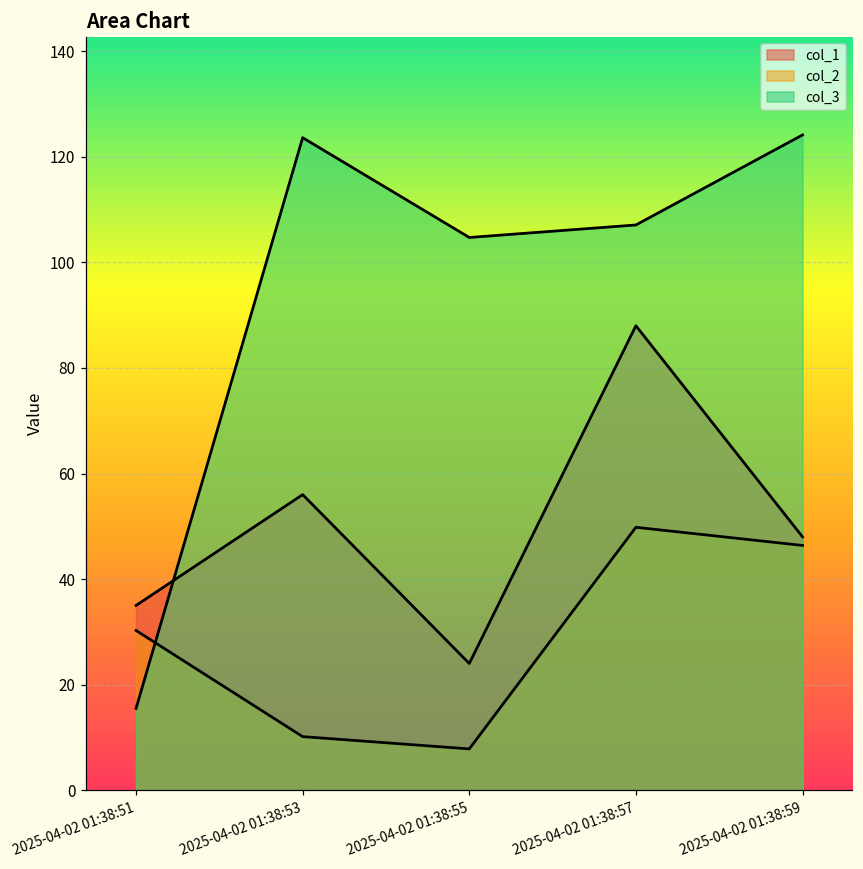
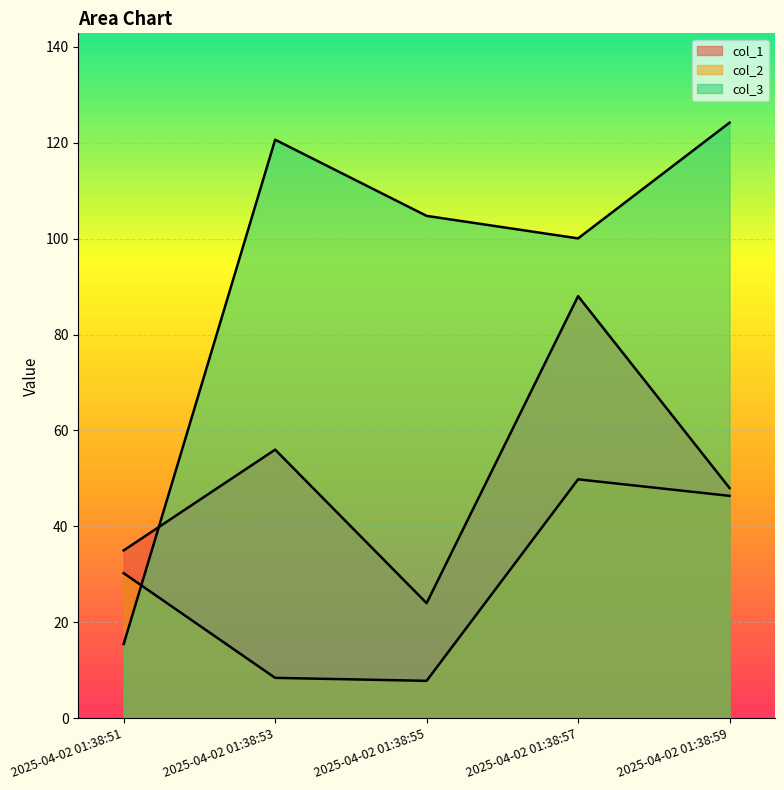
col_2, 2025-04-02 01:38:53: 10 -> 8
col_3, 2025-04-02 01:38:53: 124 -> 121
col_3, 2025-04-02 01:38:57: 107 -> 100
